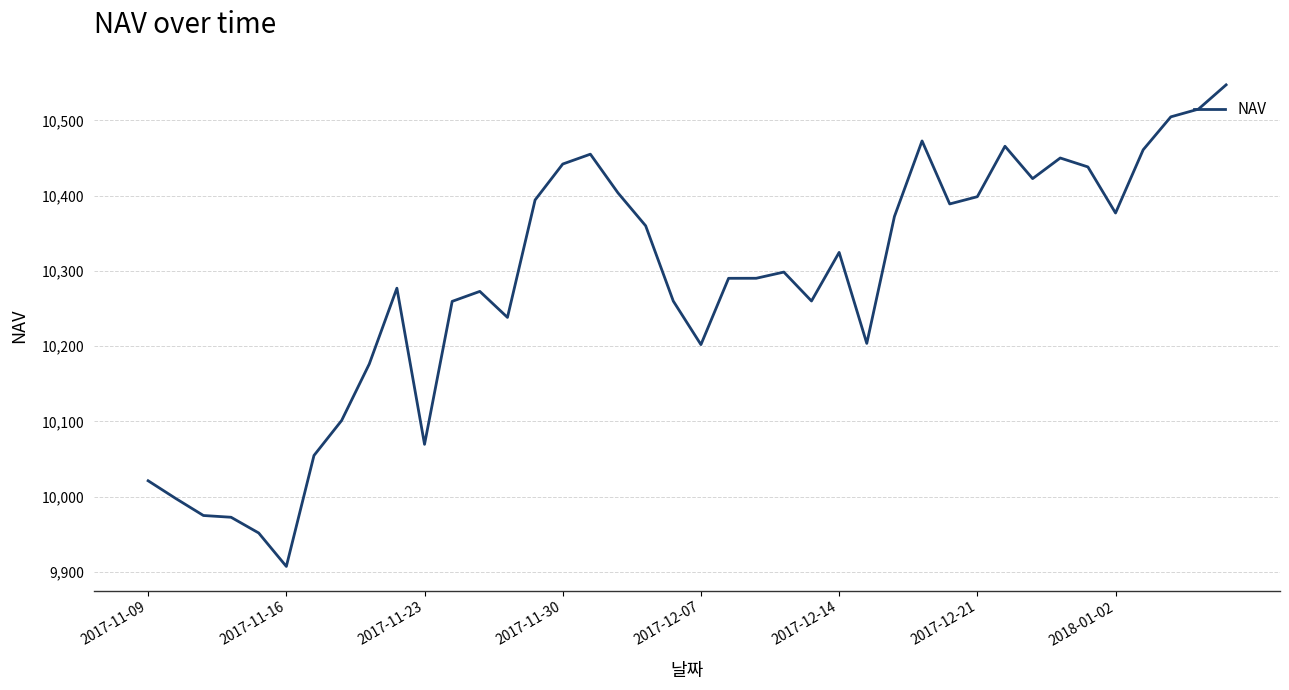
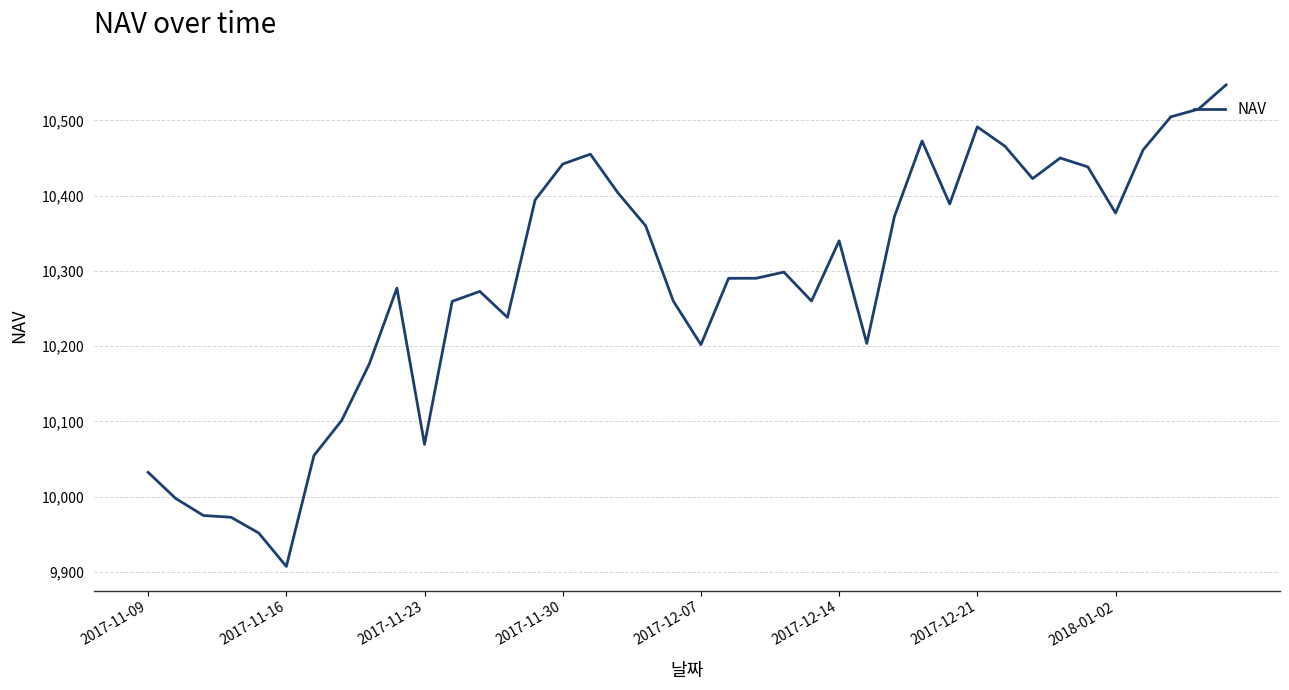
2017-11-09: 10,020 -> 10,030
2017-12-14: 10,320 -> 10,340
2017-12-21: 10,400 -> 10,490
